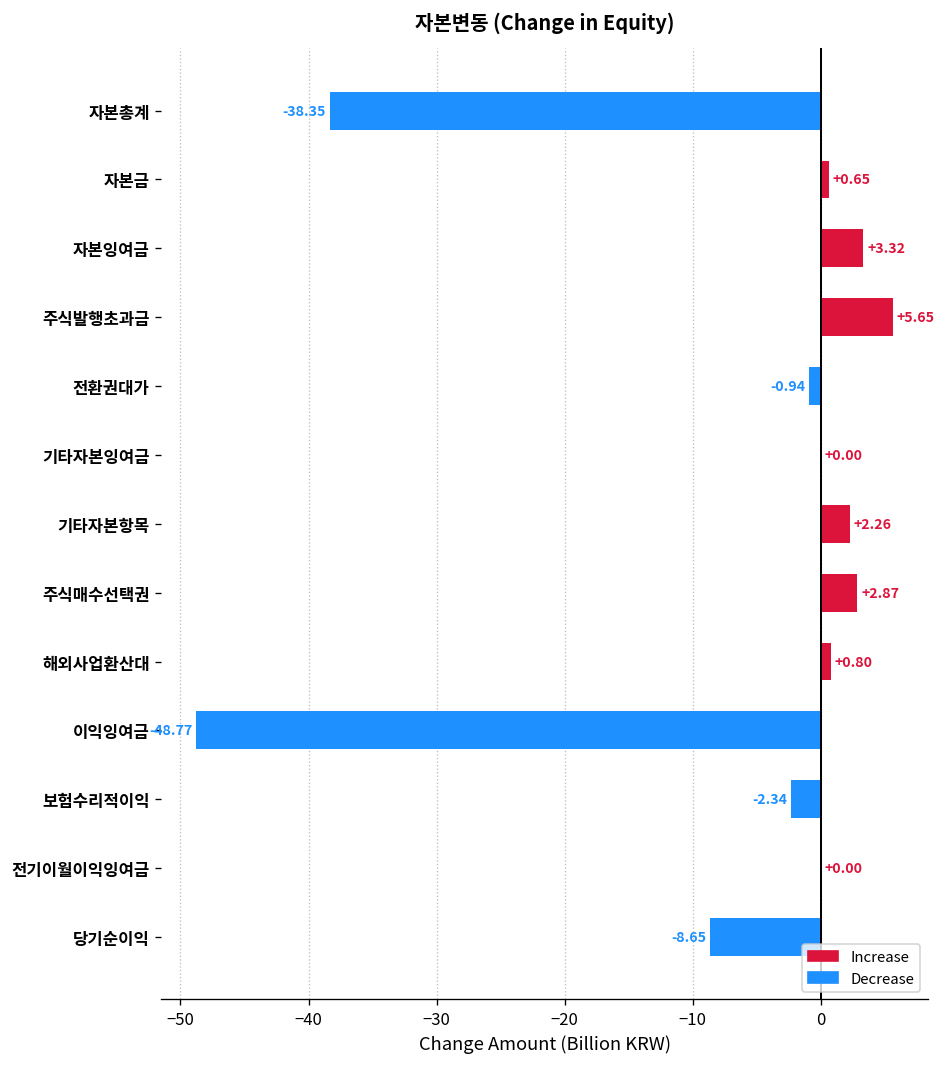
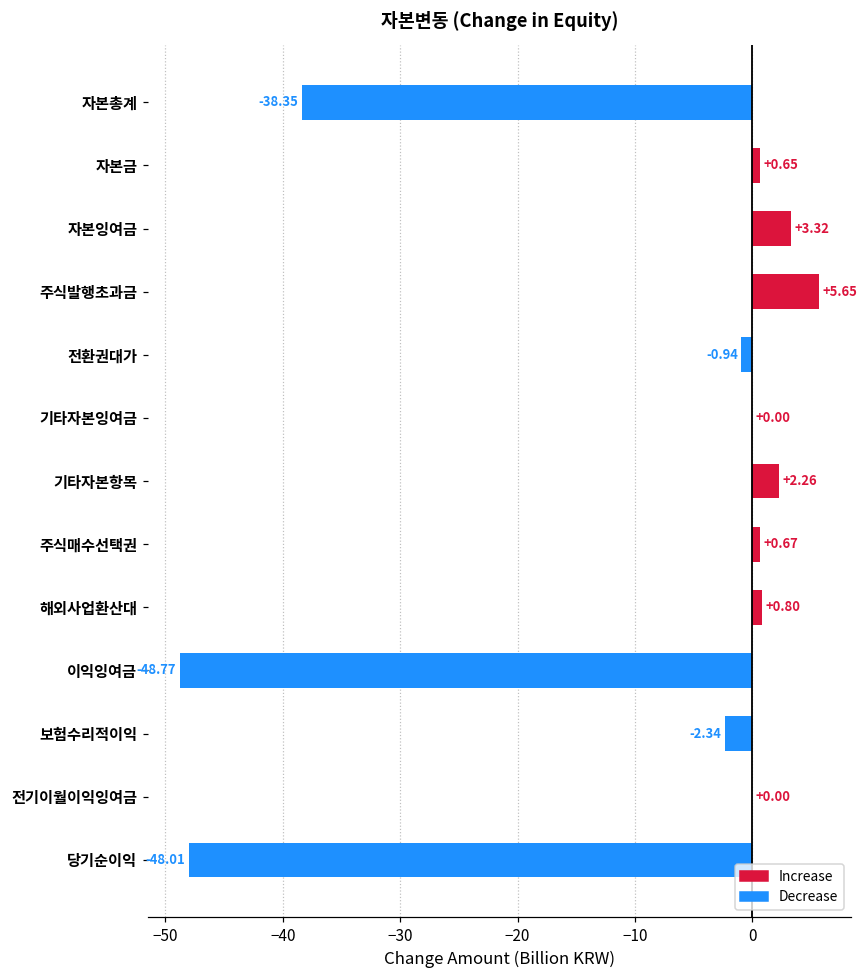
주식매수선택권: +2.87 -> +0.67
당기순이익: -8.65 -> -48.01
